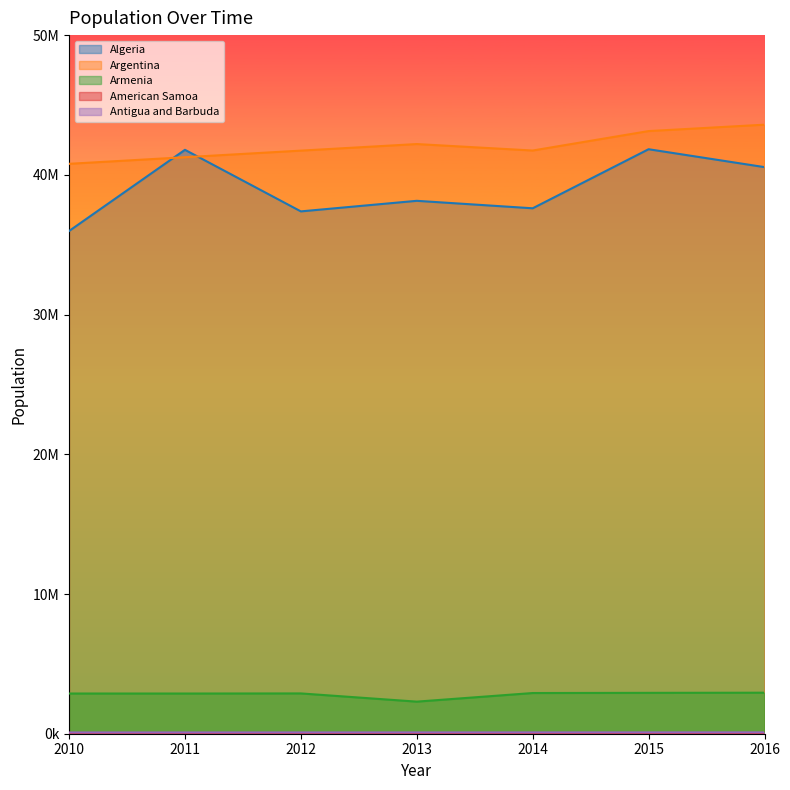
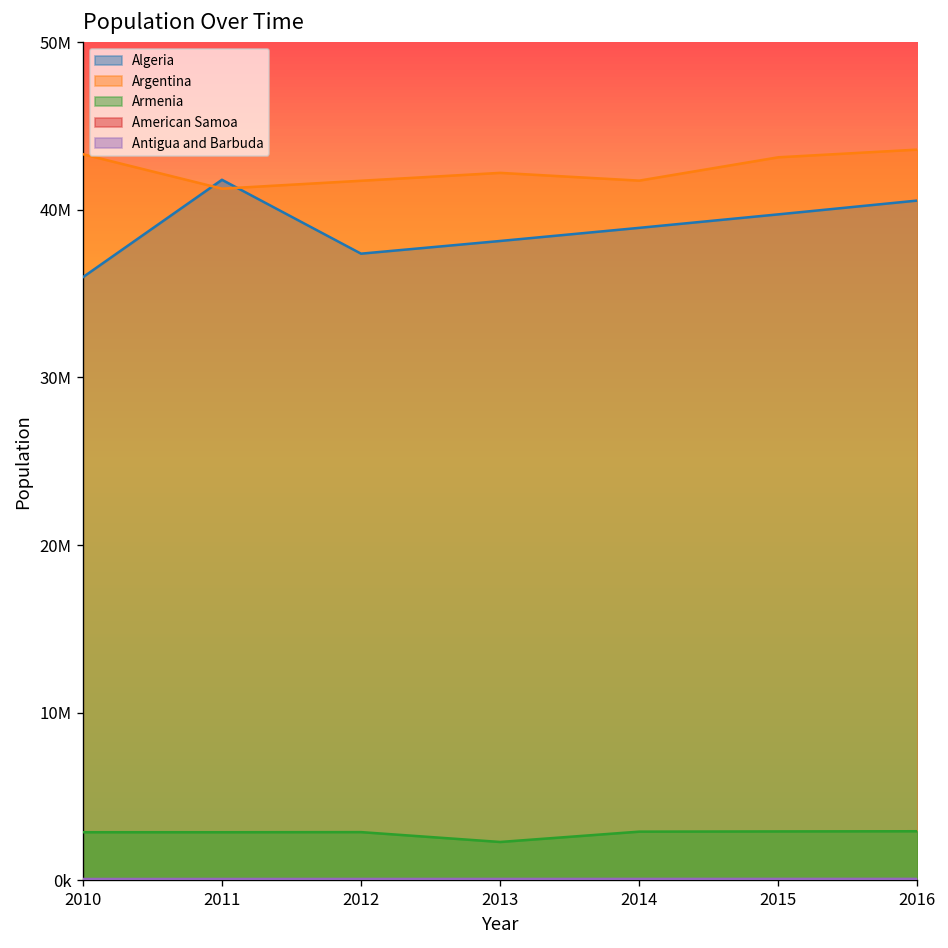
Argentina, 2010: 40800000 -> 43300000
Algeria, 2014: 37600000 -> 38900000
Algeria, 2015: 41800000 -> 39700000
